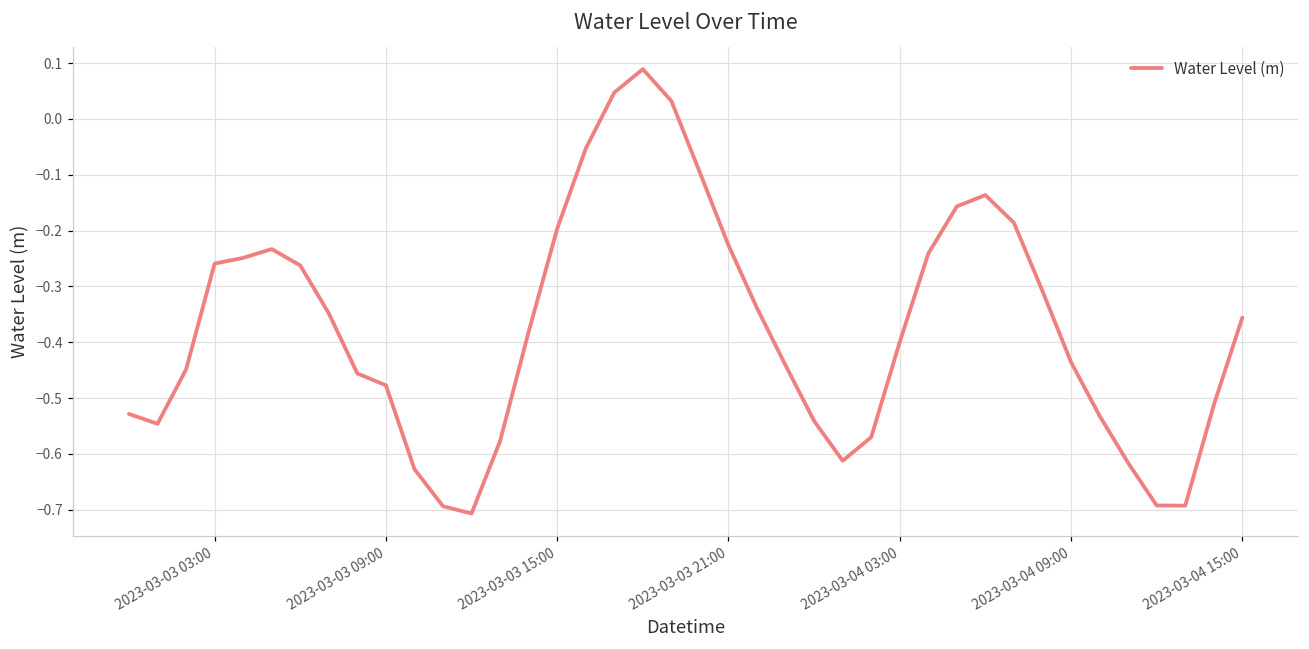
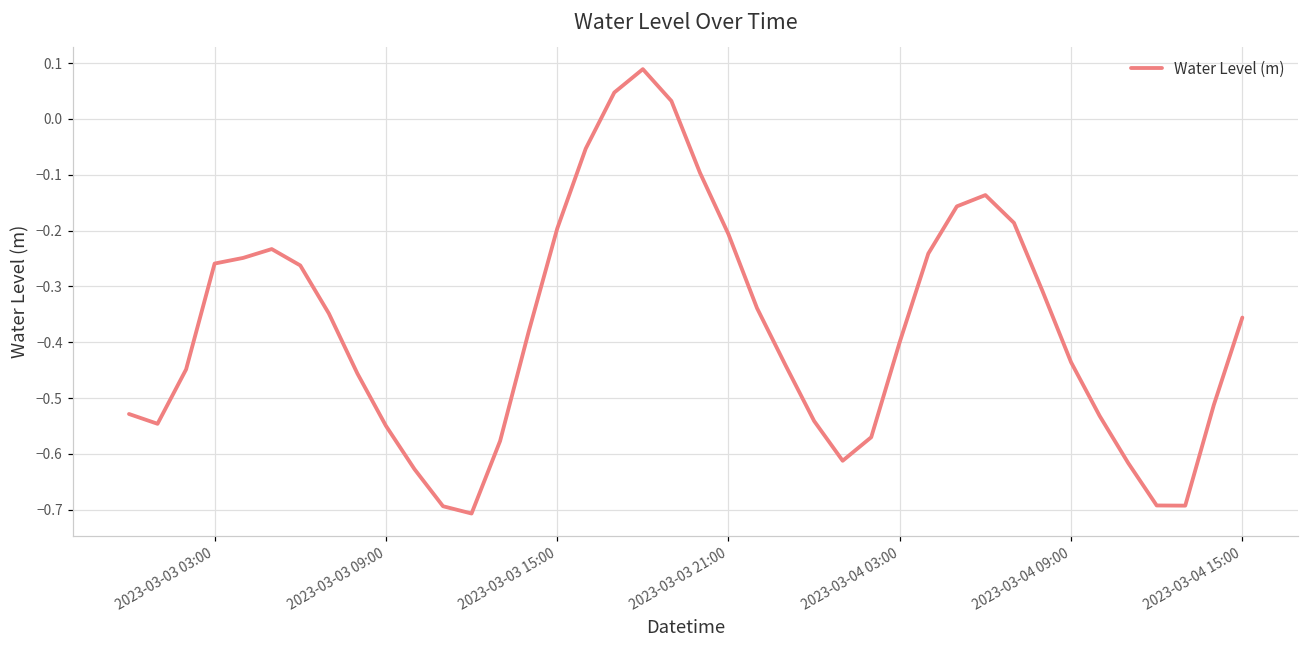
2023-03-03 09:00: -0.48 -> -0.55
2023-03-03 21:00: -0.23 -> -0.21
